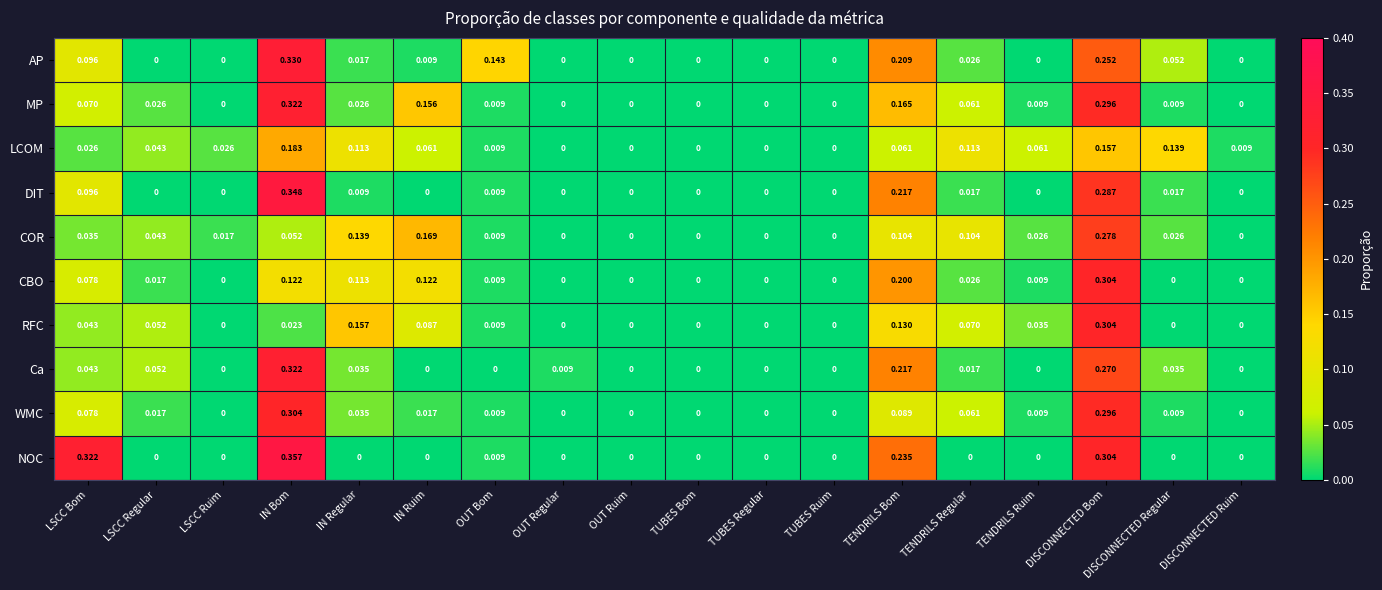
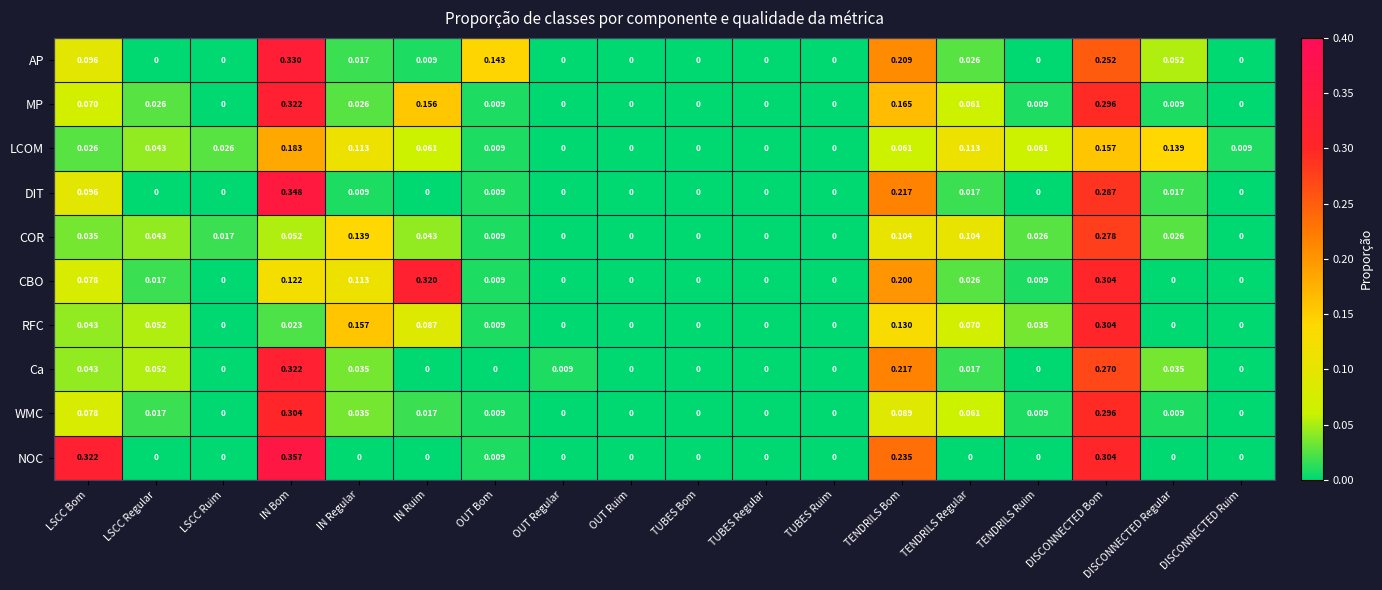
COR, IN Ruim: 0.169 -> 0.043
CBO, IN Ruim: 0.122 -> 0.320
